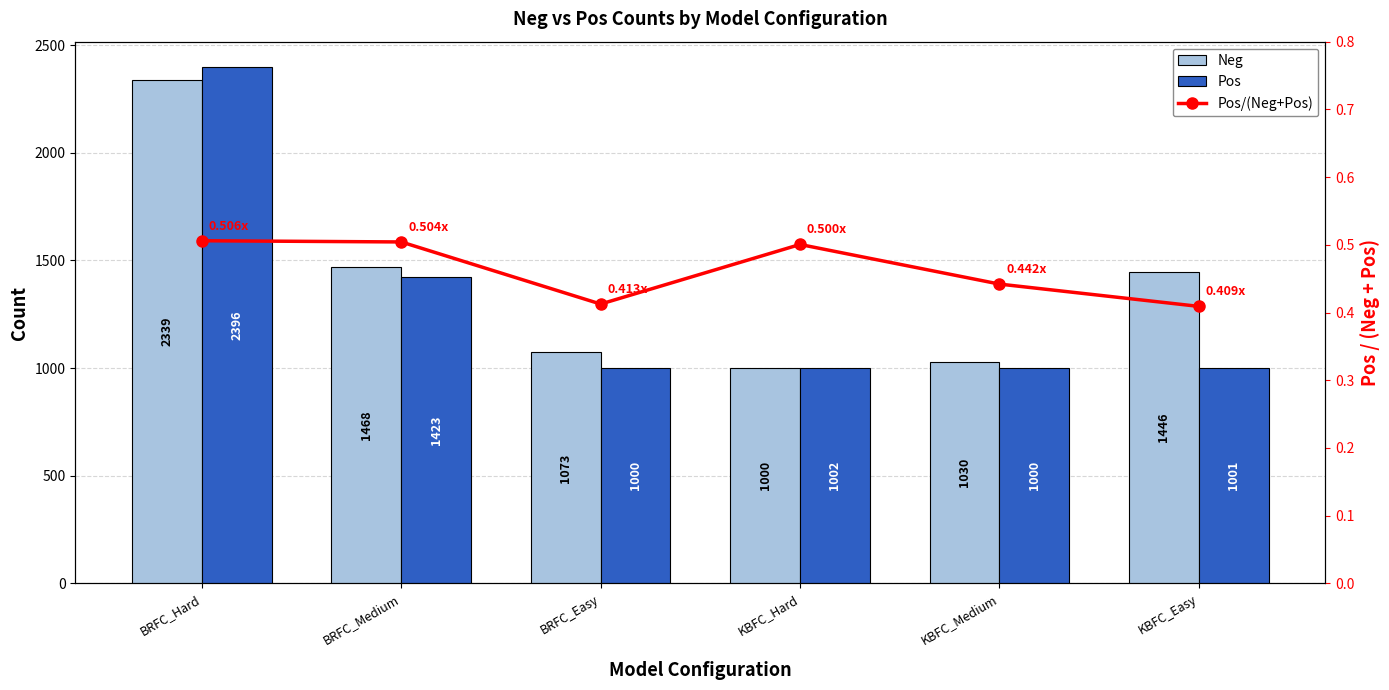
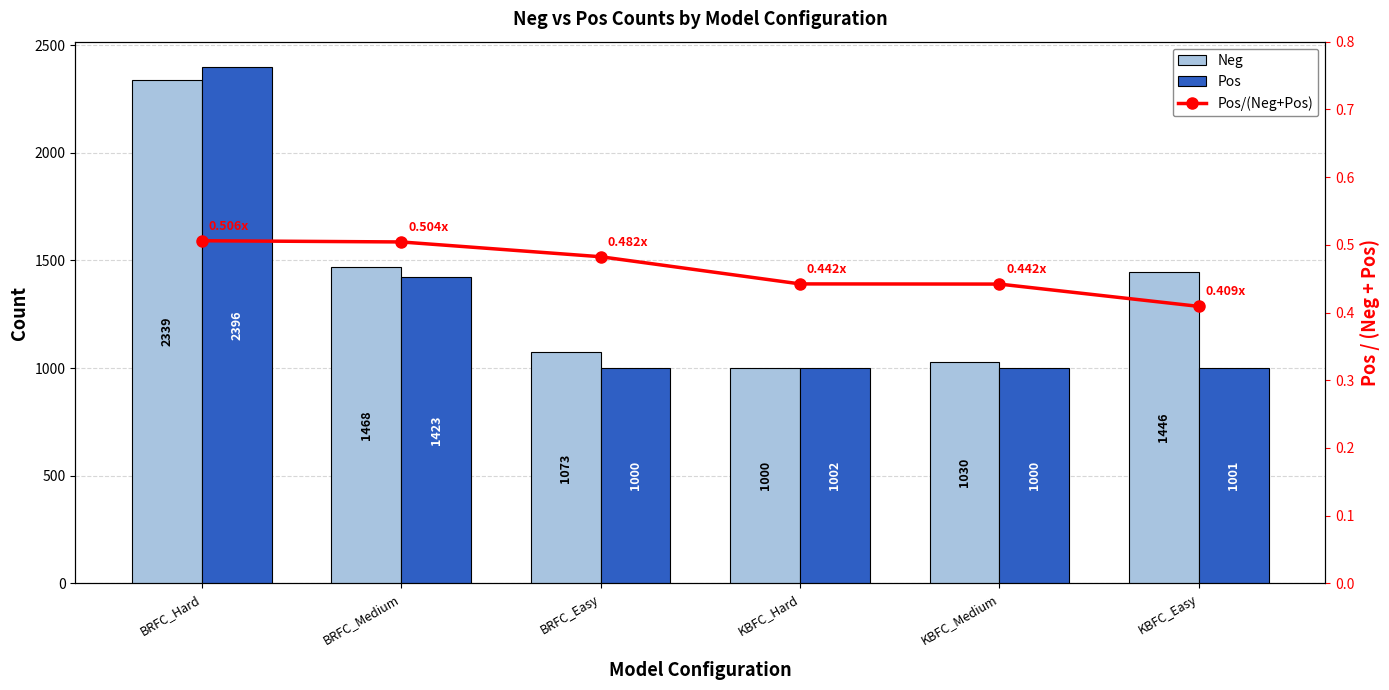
Pos/(Neg+Pos), BRFC_Easy: 0.413x -> 0.482x
Pos/(Neg+Pos), KBFC_Hard: 0.500x -> 0.442x
